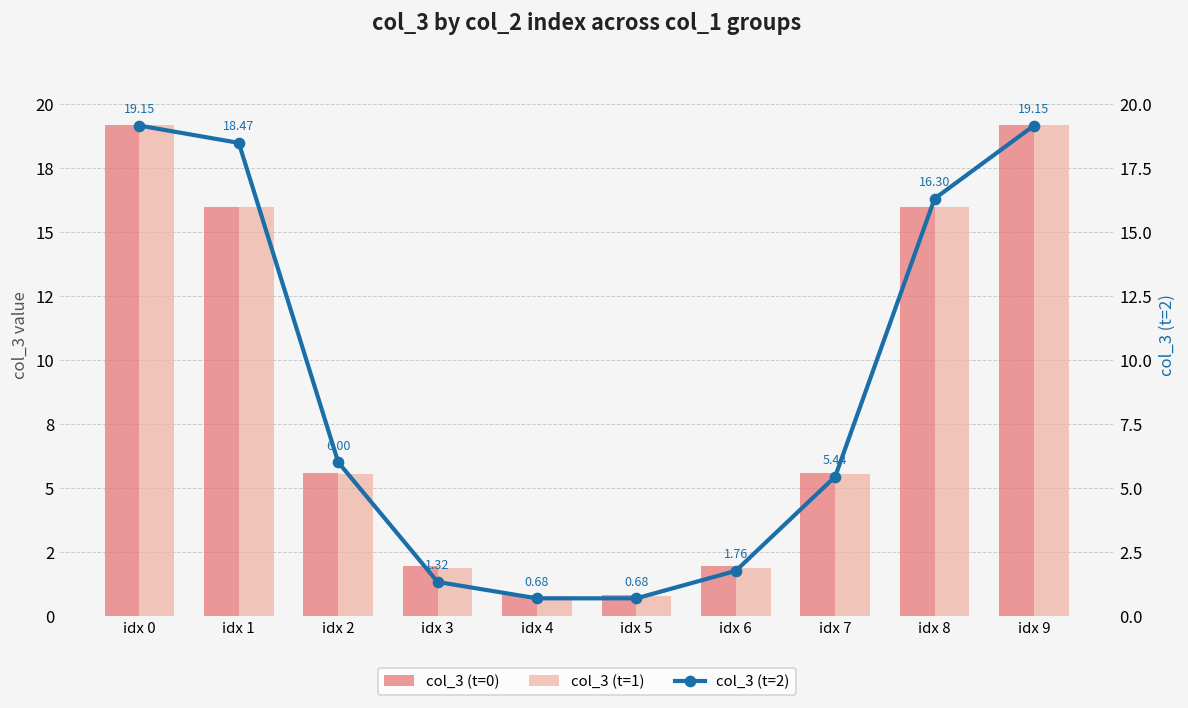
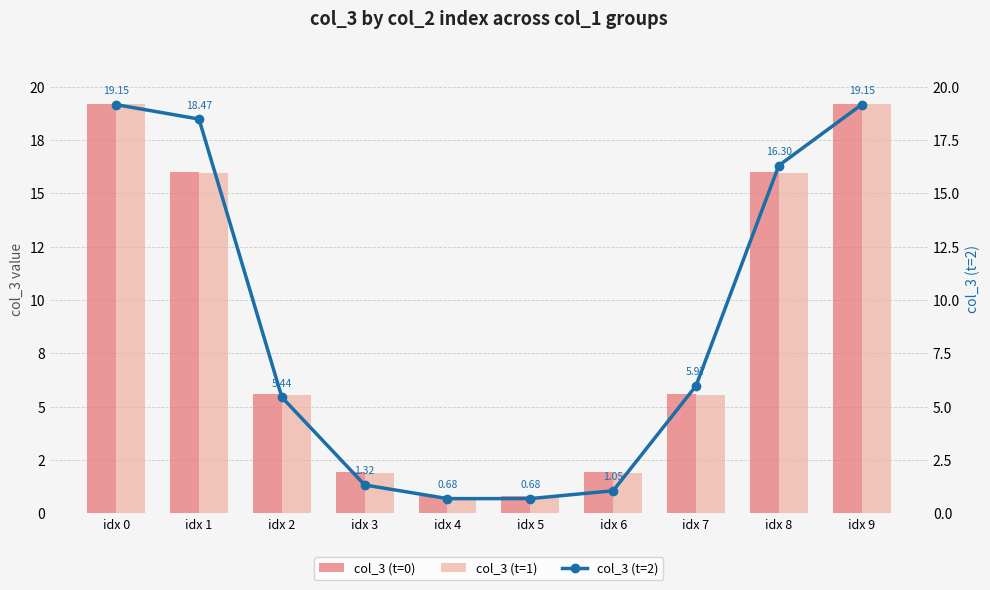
col_3 (t=2), idx 2: 6.00 -> 5.44
col_3 (t=2), idx 6: 1.76 -> 1.05
col_3 (t=2), idx 7: 5.44 -> 5.97
